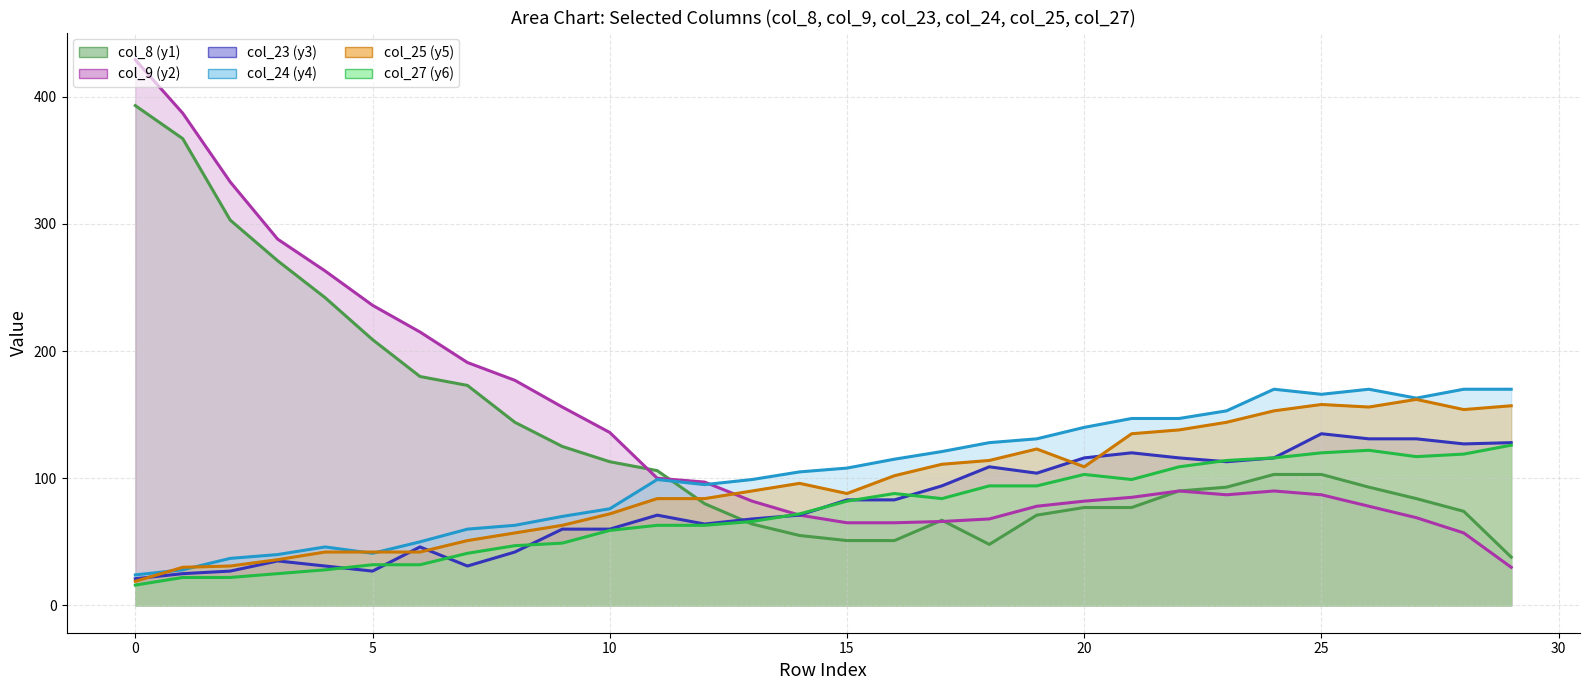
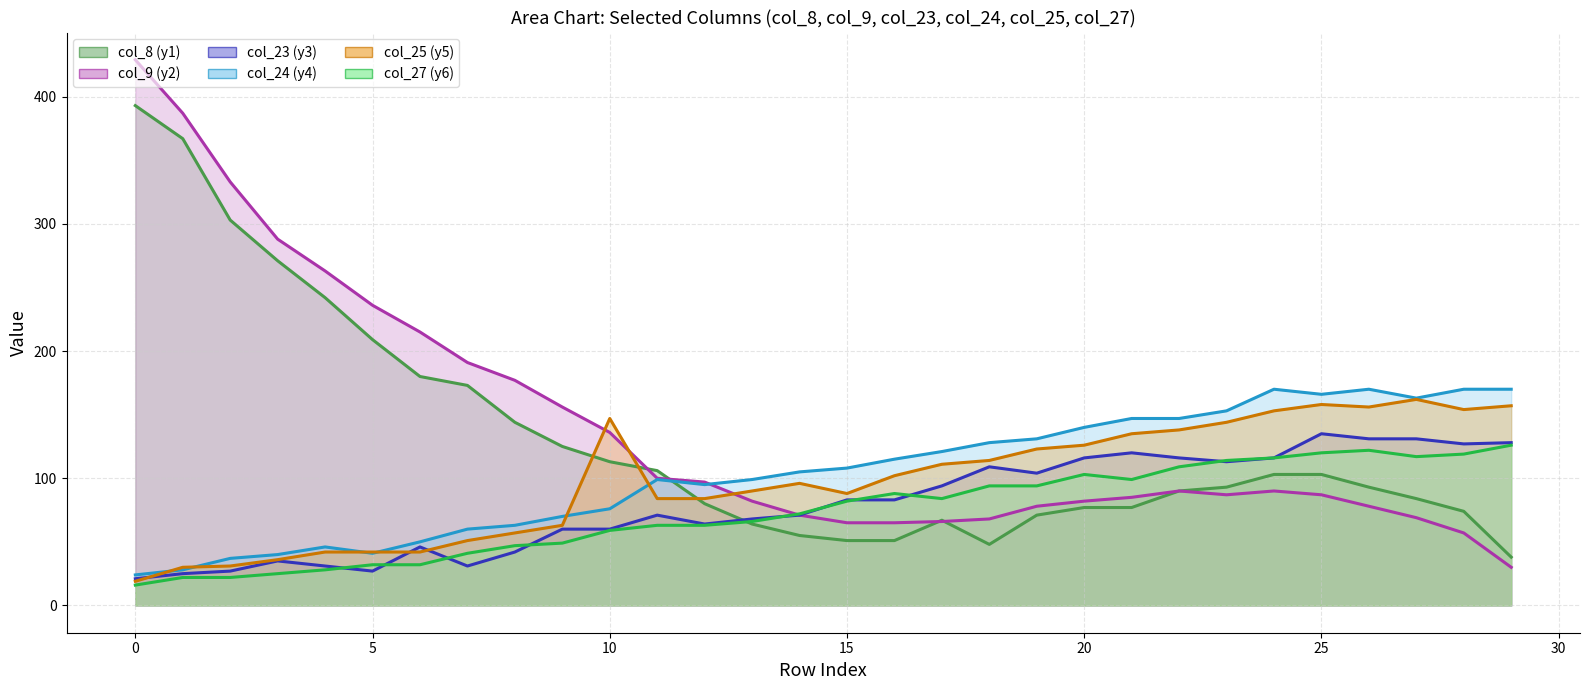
col_25 (y5), 10: 72 -> 147
col_25 (y5), 20: 109 -> 126
